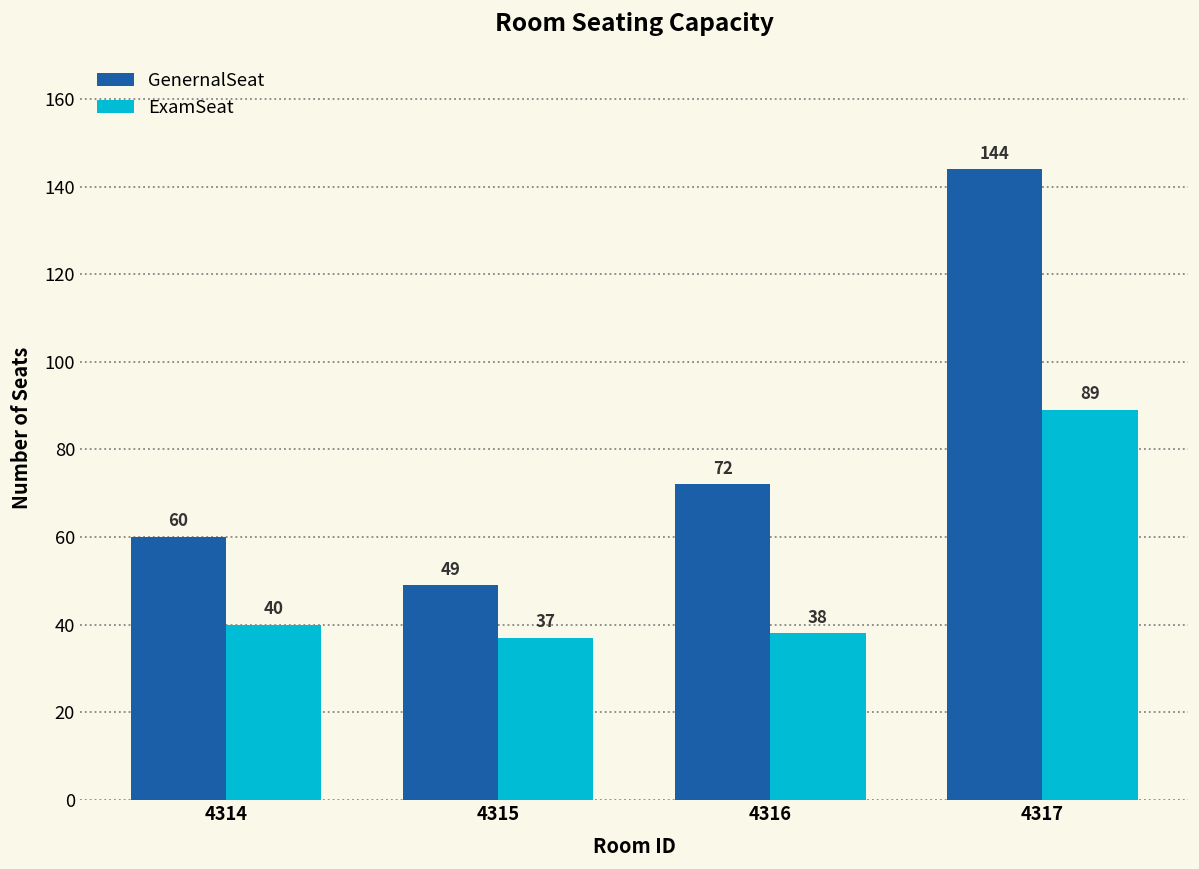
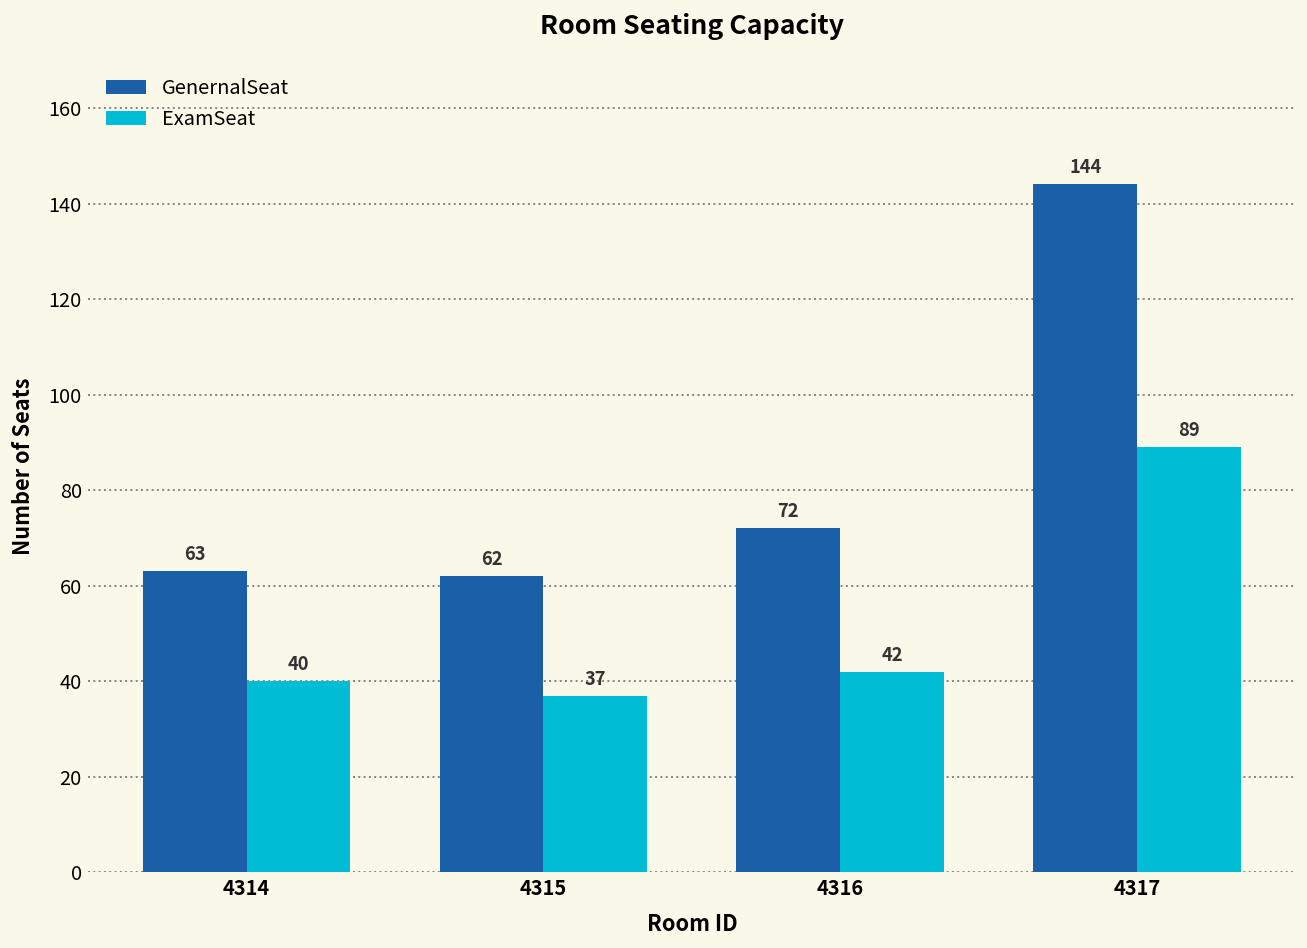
GenernalSeat, 4314: 60 -> 63
GenernalSeat, 4315: 49 -> 62
ExamSeat, 4316: 38 -> 42
